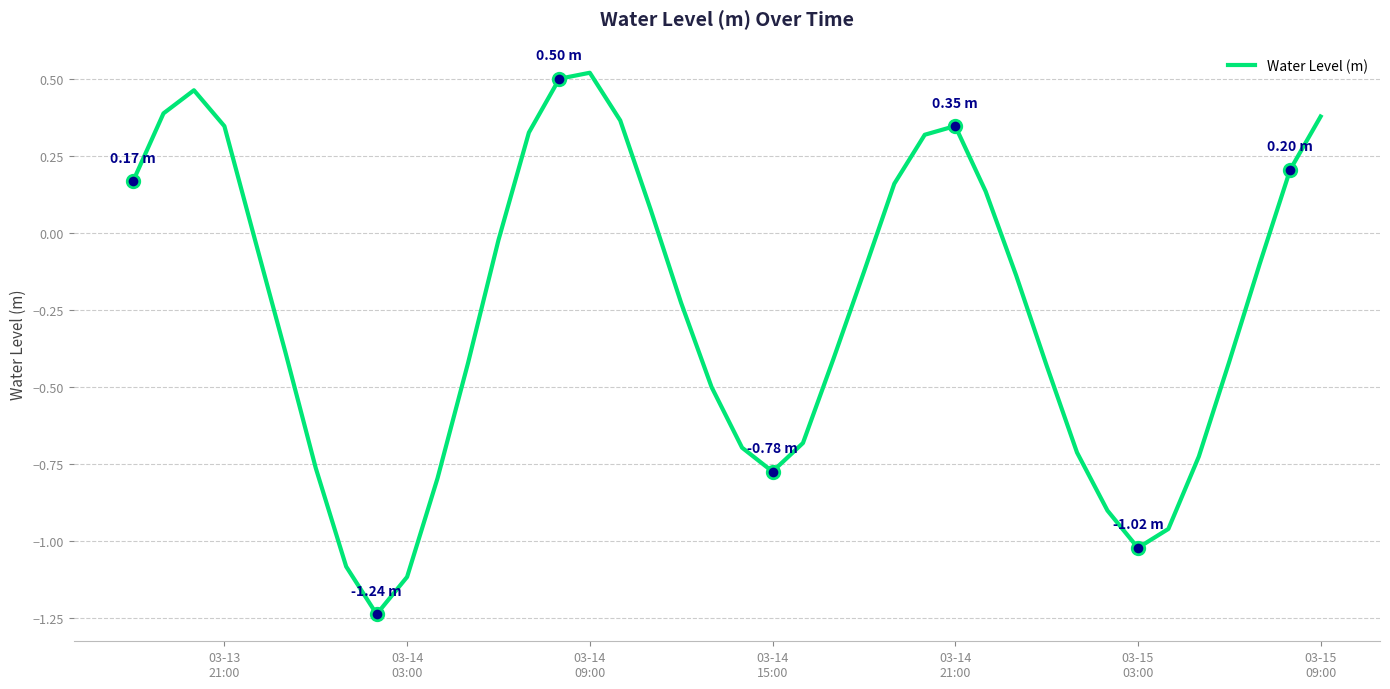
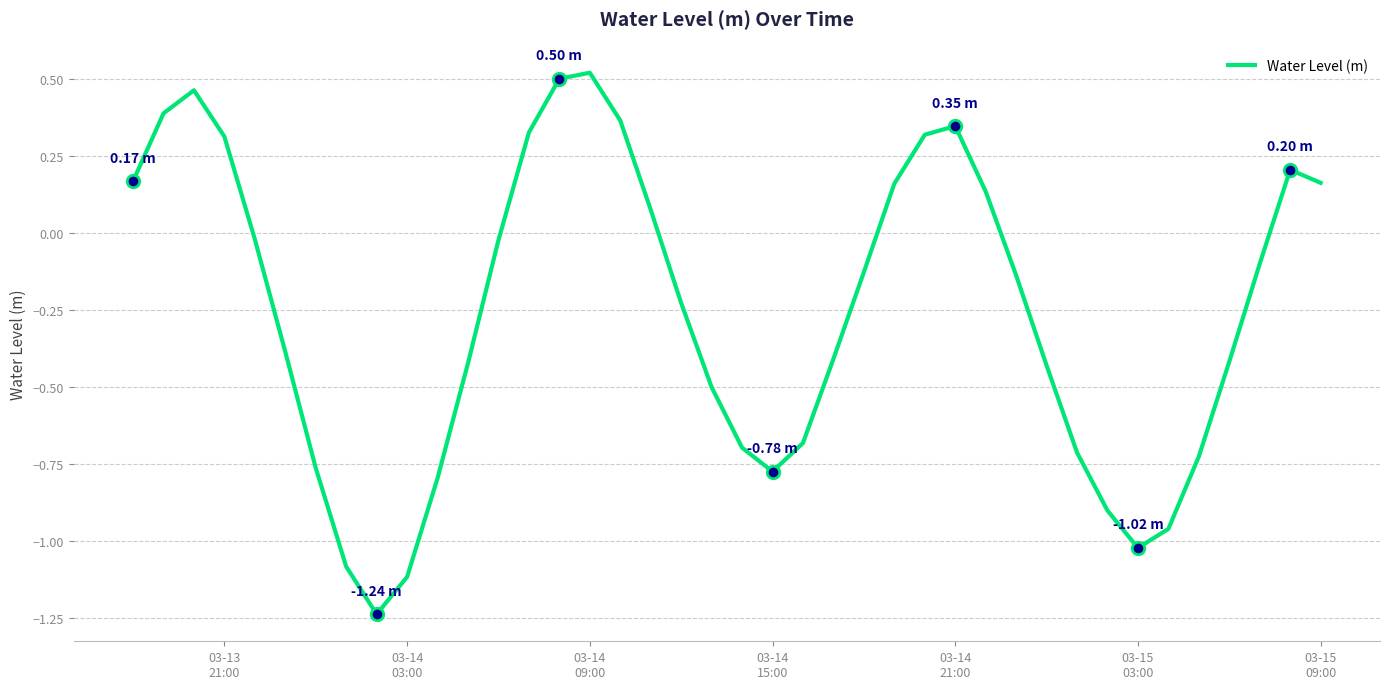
Water Level (m), 03-13 21:00: 0.35 -> 0.31
Water Level (m), 03-15 09:00: 0.38 -> 0.16
